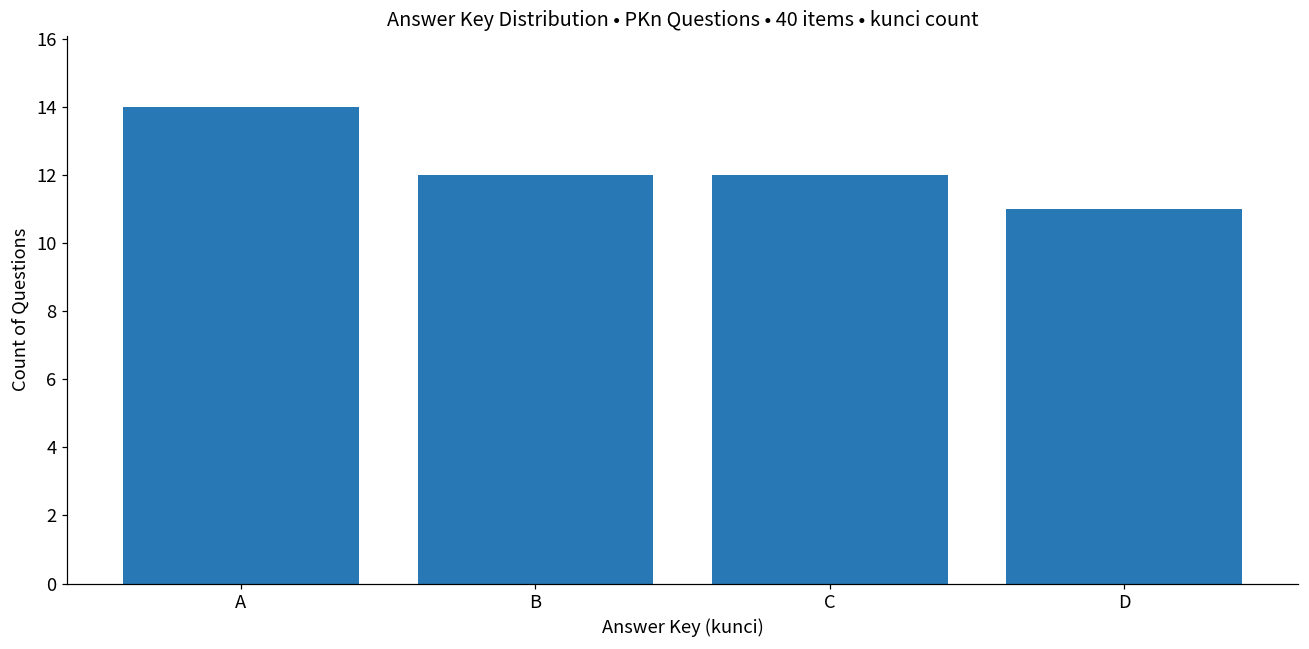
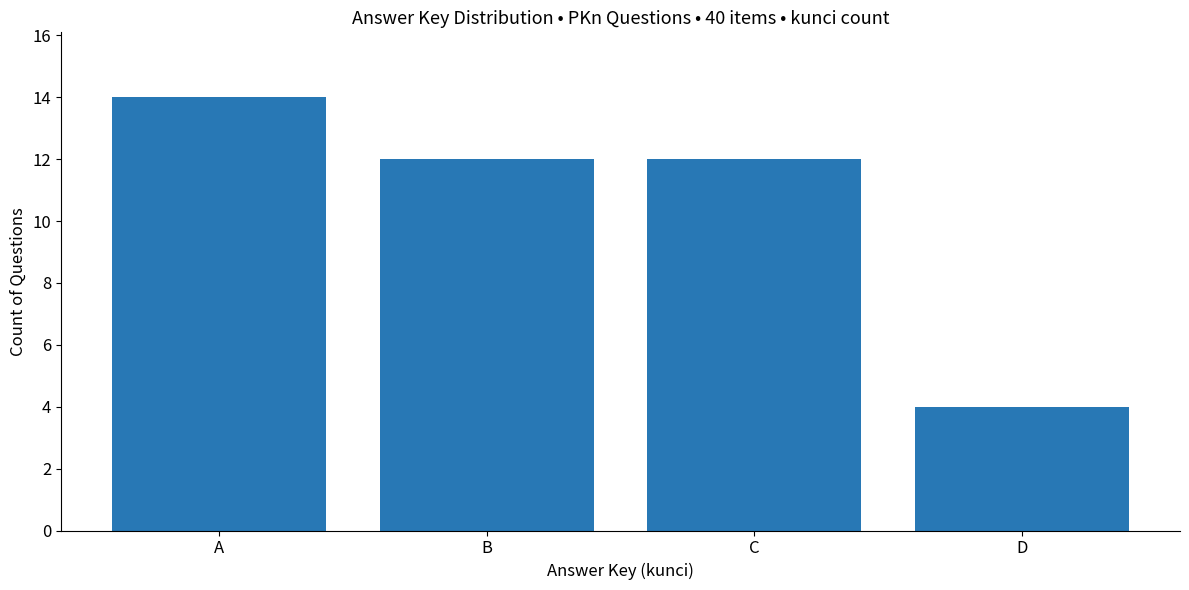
D: 11 -> 4
